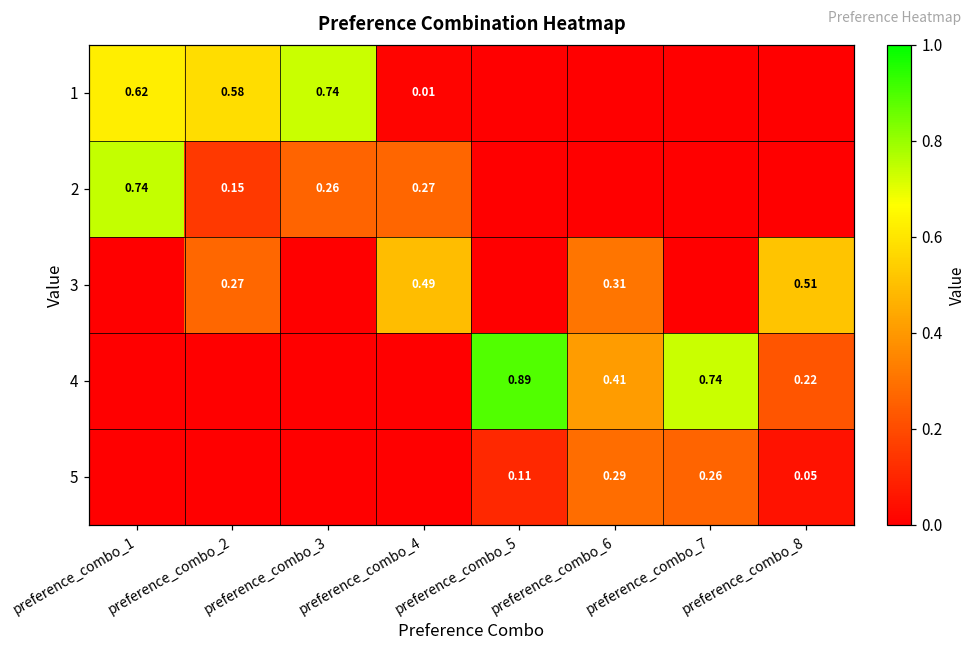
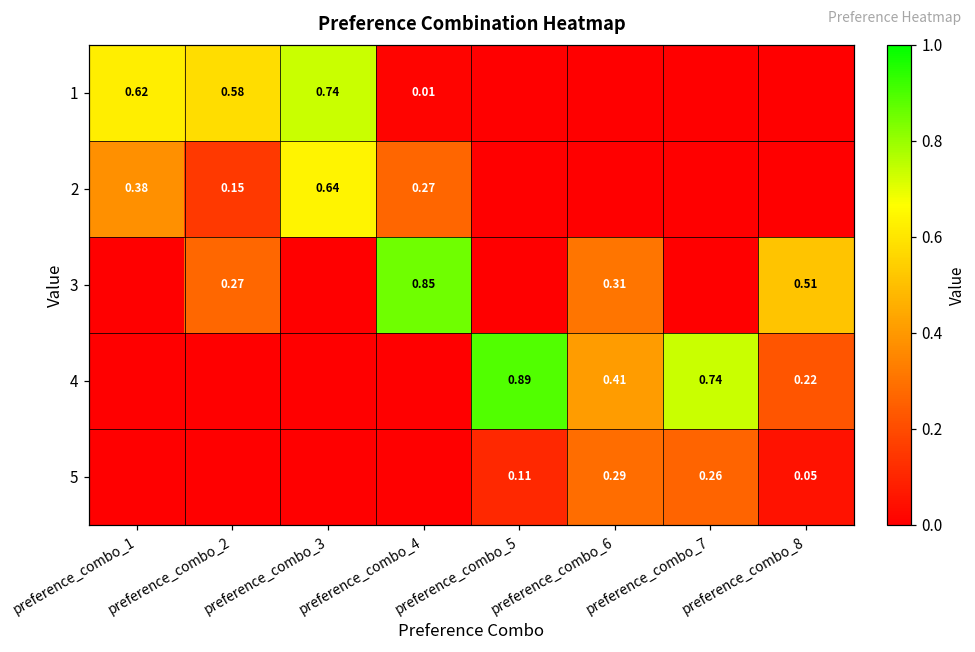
2, preference_combo_1: 0.74 -> 0.38
2, preference_combo_3: 0.26 -> 0.64
3, preference_combo_4: 0.49 -> 0.85
